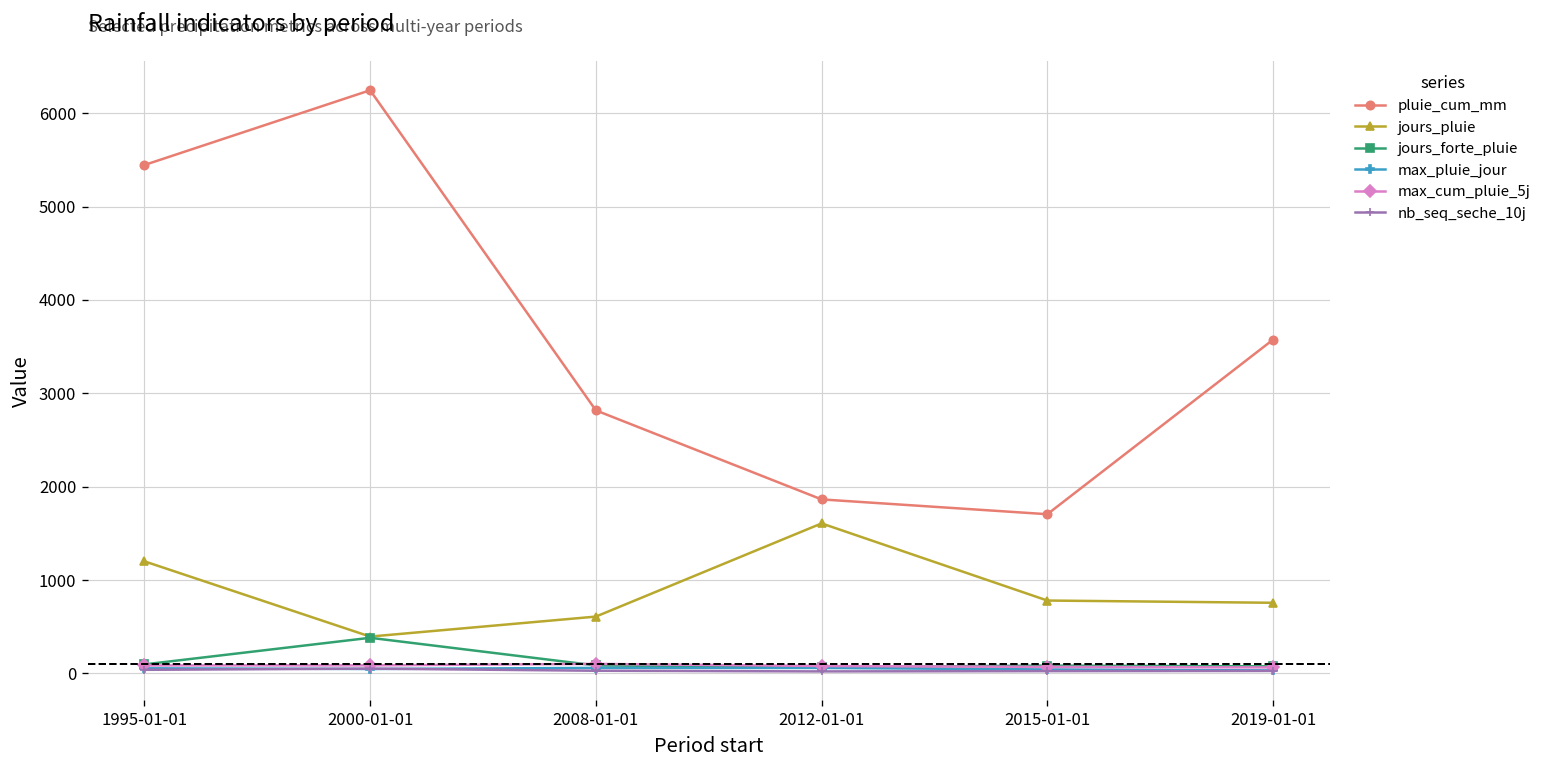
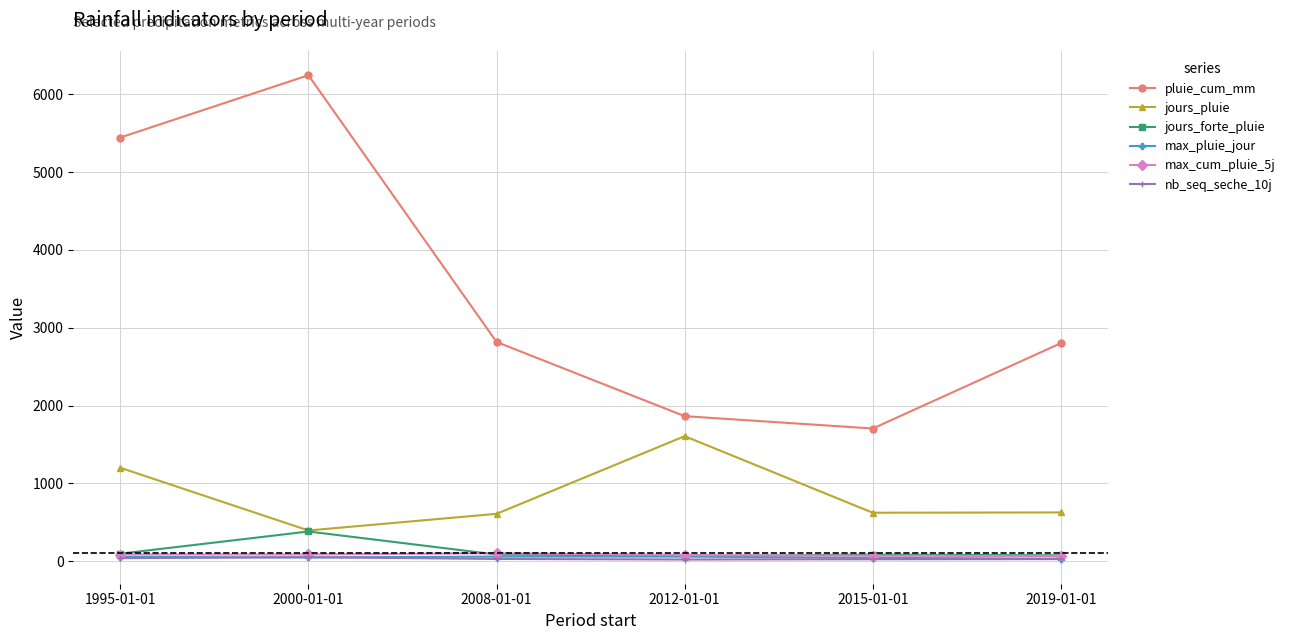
jours_pluie, 2015-01-01: 800 -> 600
pluie_cum_mm, 2019-01-01: 3600 -> 2800
jours_pluie, 2019-01-01: 800 -> 600
